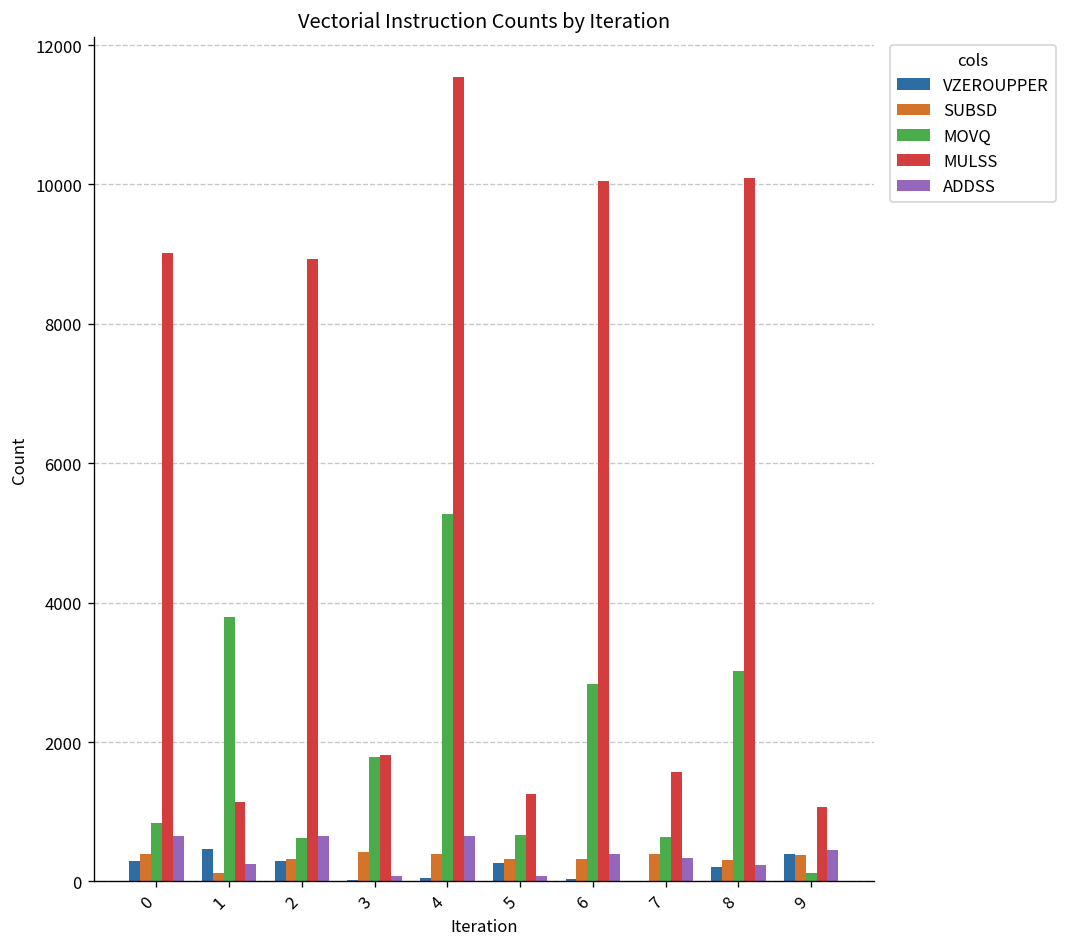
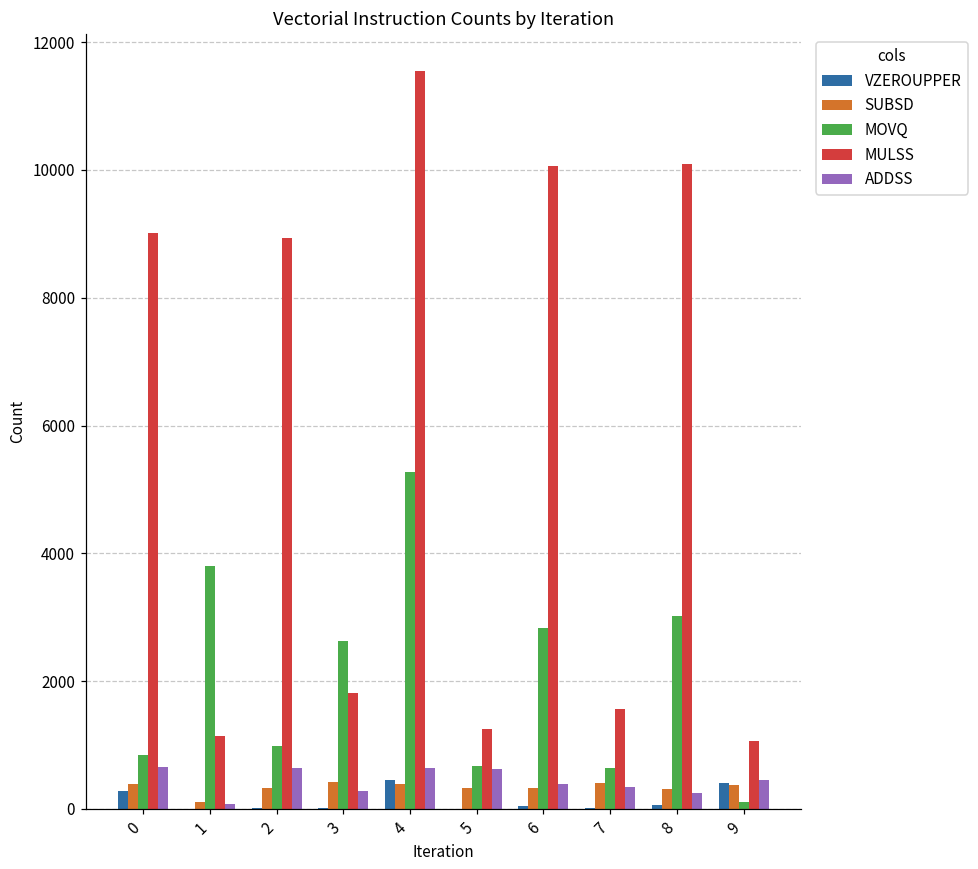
VZEROUPPER, 1: 500 -> 0
ADDSS, 1: 200 -> 100
VZEROUPPER, 2: 300 -> 0
MOVQ, 2: 600 -> 1000
MOVQ, 3: 1800 -> 2600
ADDSS, 3: 100 -> 300
VZEROUPPER, 4: 0 -> 500
VZEROUPPER, 5: 300 -> 0
ADDSS, 5: 100 -> 600
VZEROUPPER, 8: 200 -> 100
